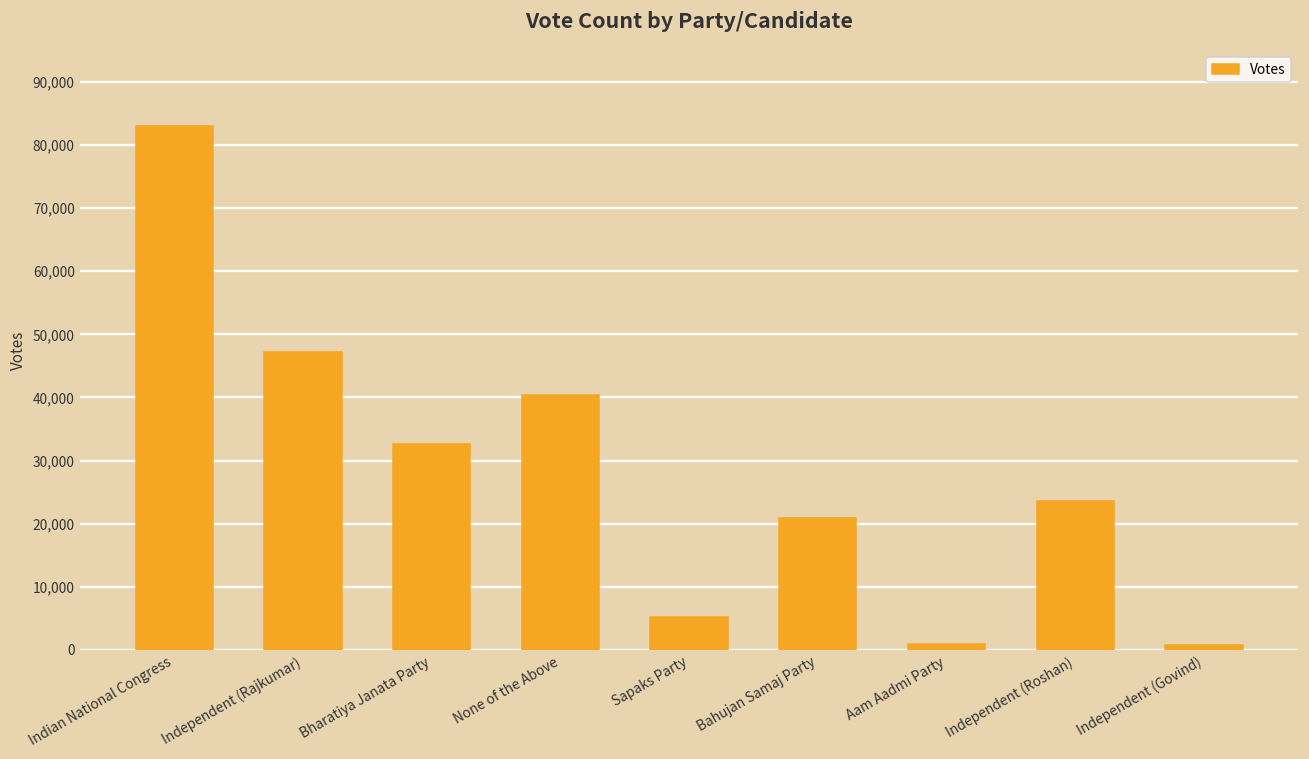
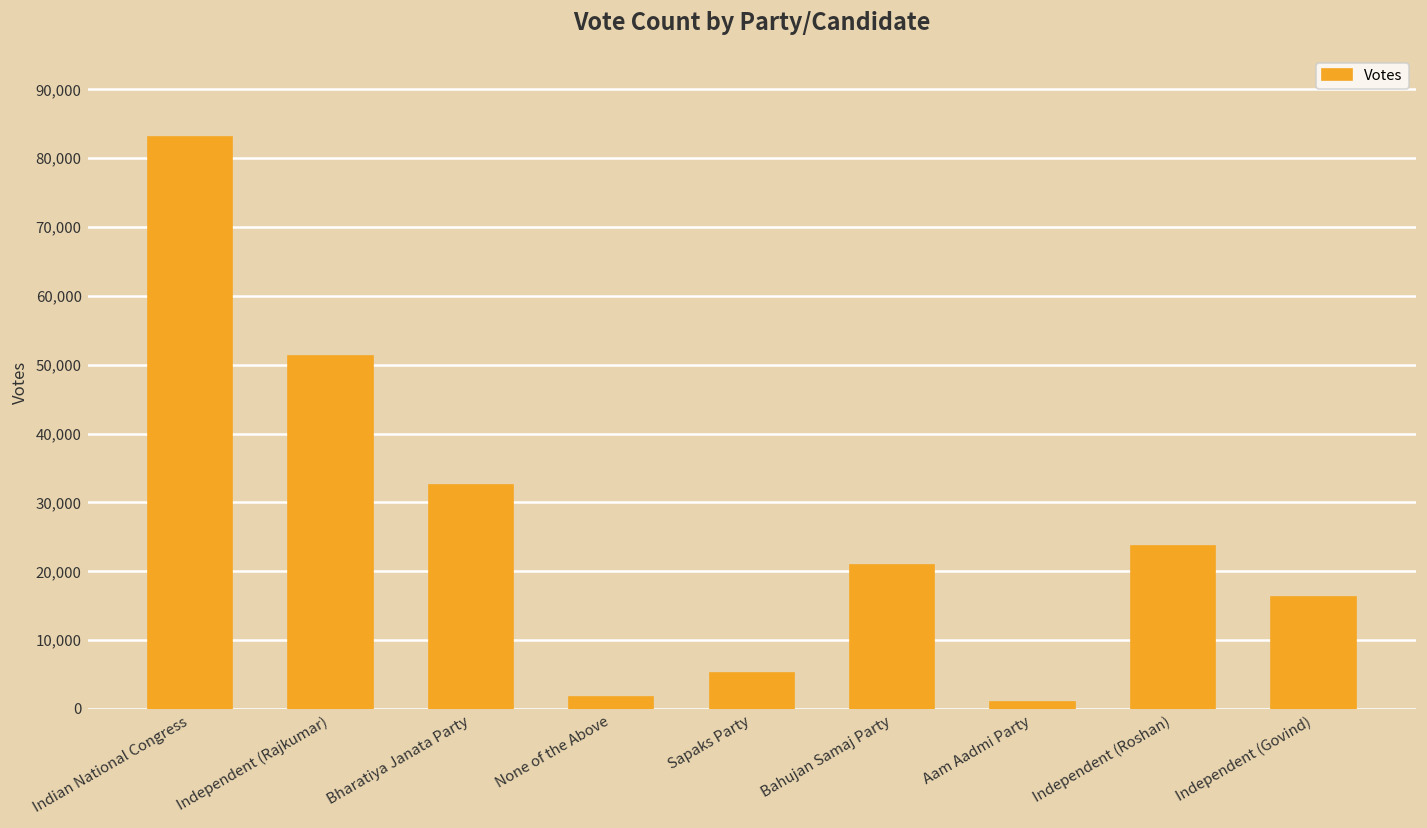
Independent (Rajkumar): 47,000 -> 51,000
None of the Above: 40,000 -> 2,000
Independent (Govind): 1,000 -> 16,000
